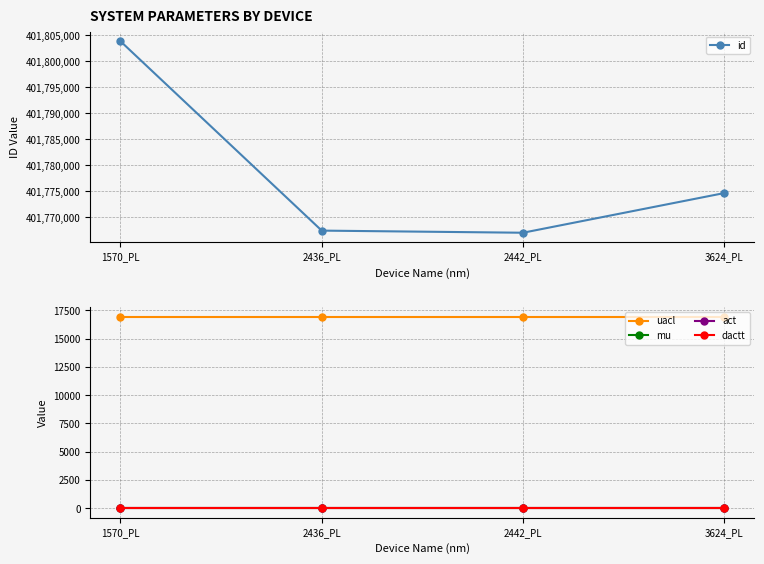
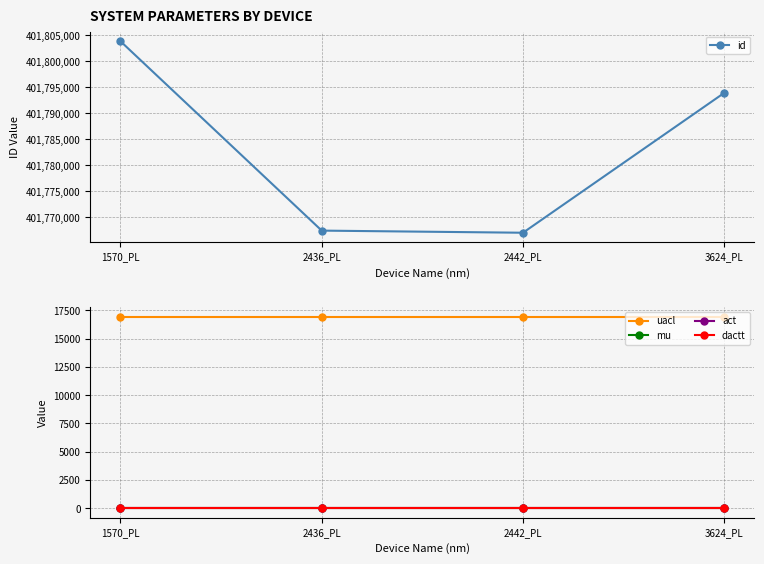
SYSTEM PARAMETERS BY DEVICE, 3624_PL: 401,775,000 -> 401,794,000
